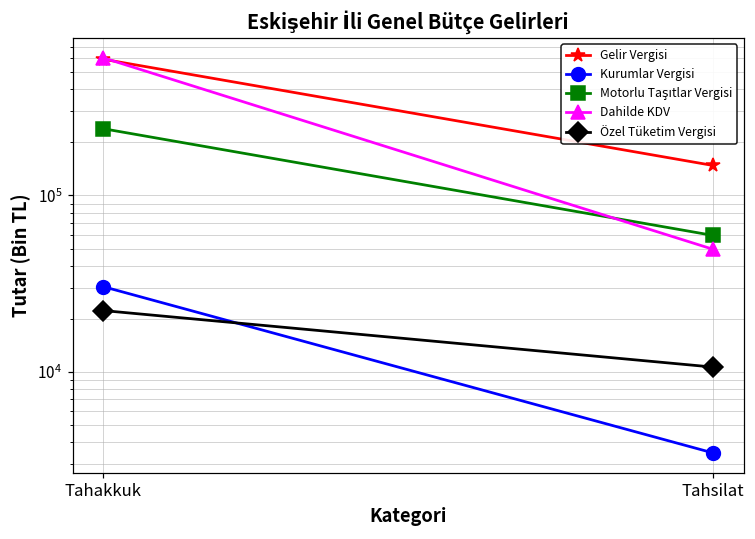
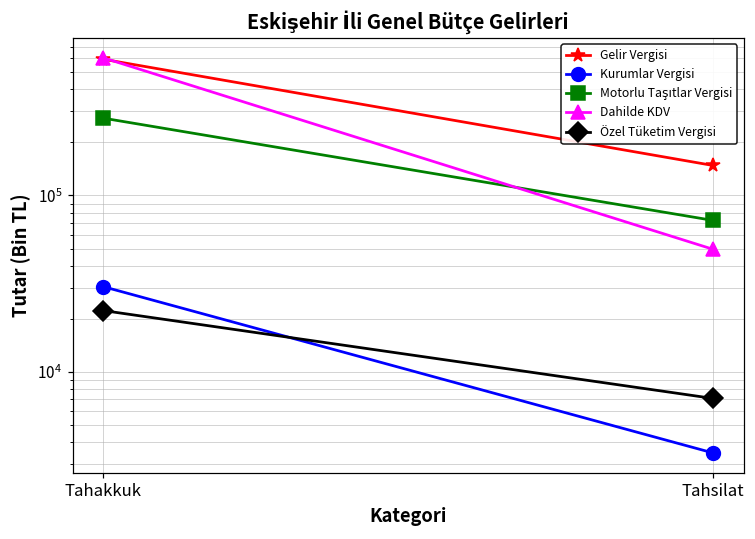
Motorlu Taşıtlar Vergisi, Tahakkuk: 240000 -> 270000
Motorlu Taşıtlar Vergisi, Tahsilat: 59000 -> 70000
Özel Tüketim Vergisi, Tahsilat: 11000 -> 7000
